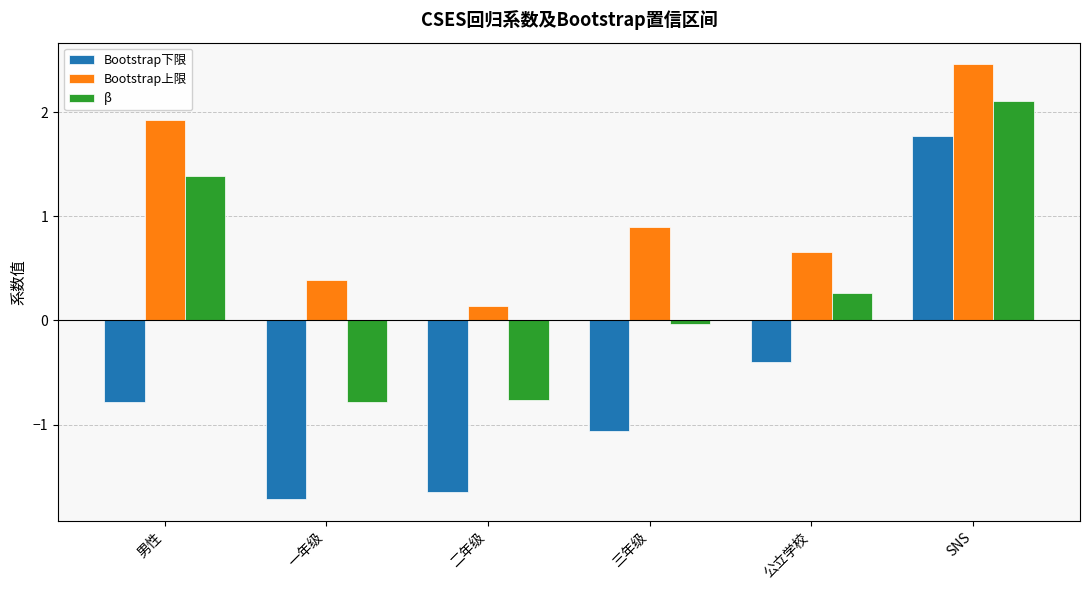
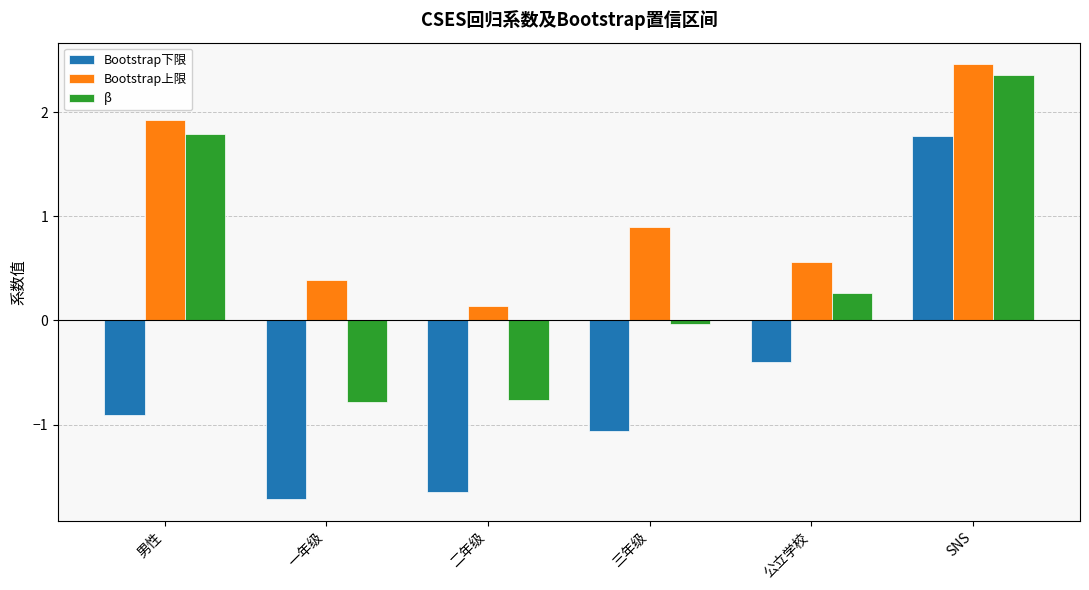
Bootstrap下限, 男性: -0.78 -> -0.91
β, 男性: 1.39 -> 1.79
Bootstrap上限, 公立学校: 0.66 -> 0.56
β, SNS: 2.11 -> 2.36
